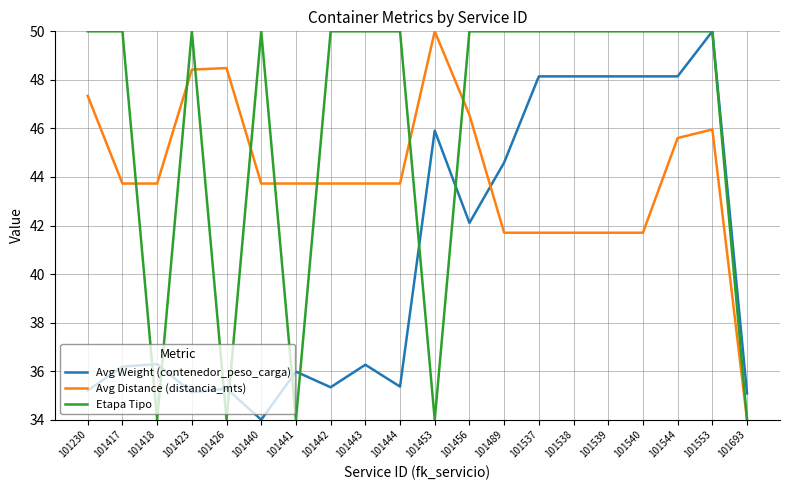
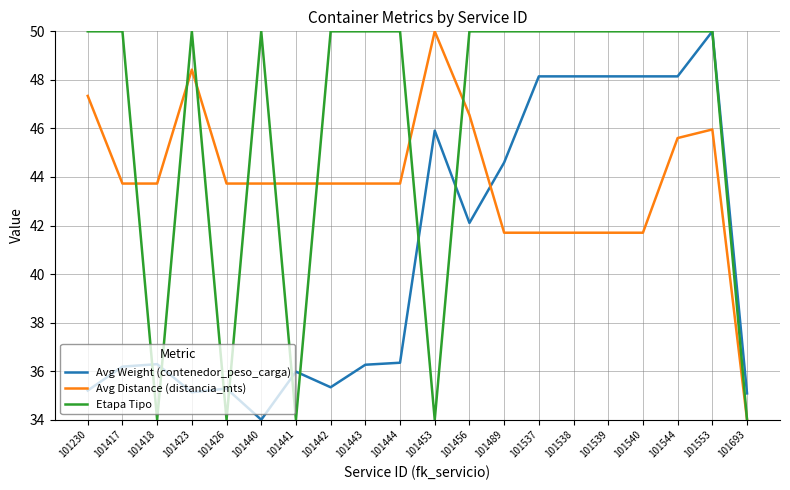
Avg Distance (distancia_mts), 101426: 48.5 -> 43.7
Avg Weight (contenedor_peso_carga), 101444: 35.4 -> 36.3
